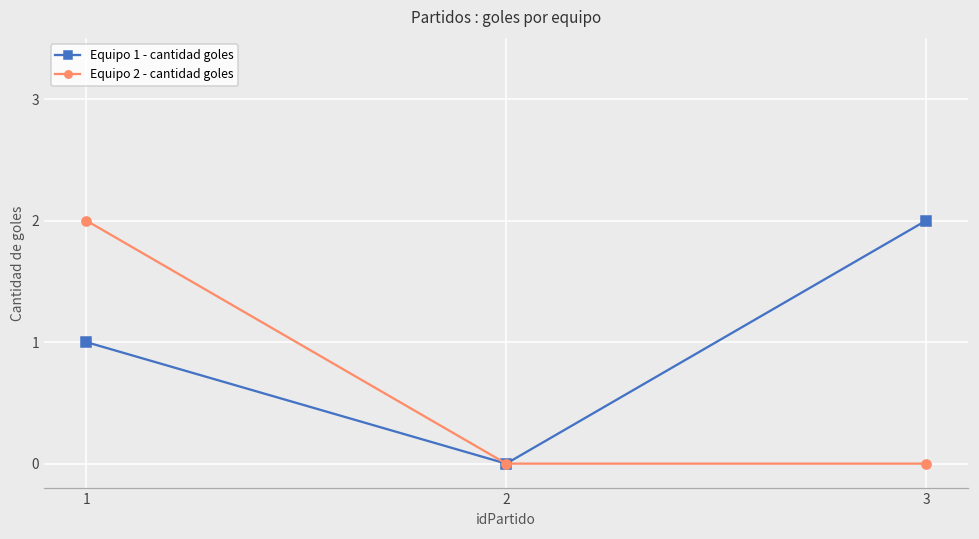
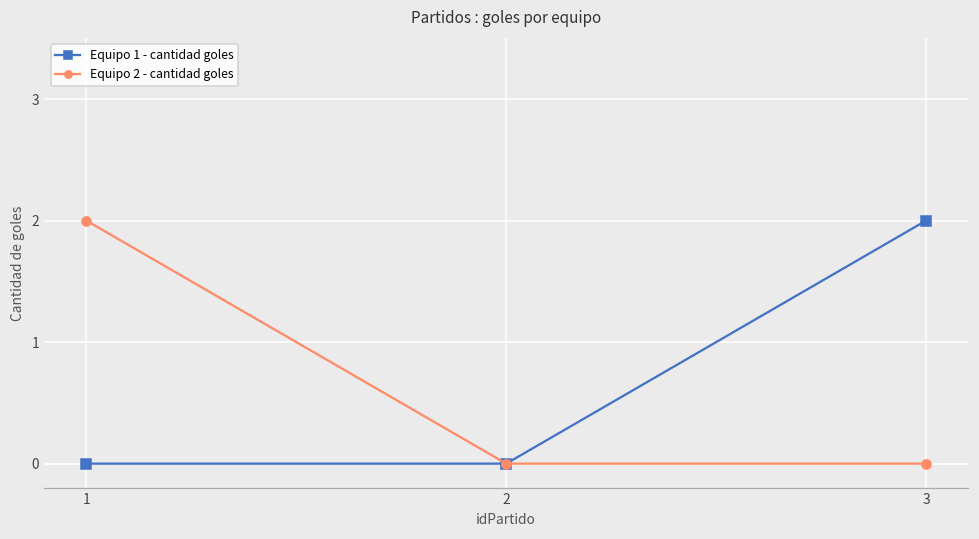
Equipo 1 - cantidad goles, 1: 1 -> 0
